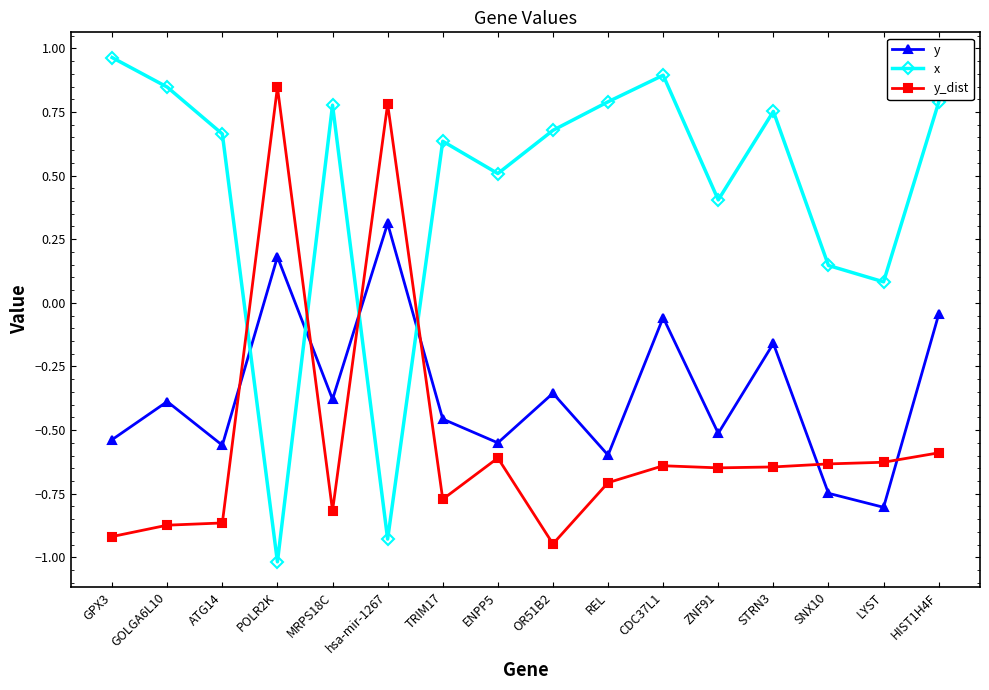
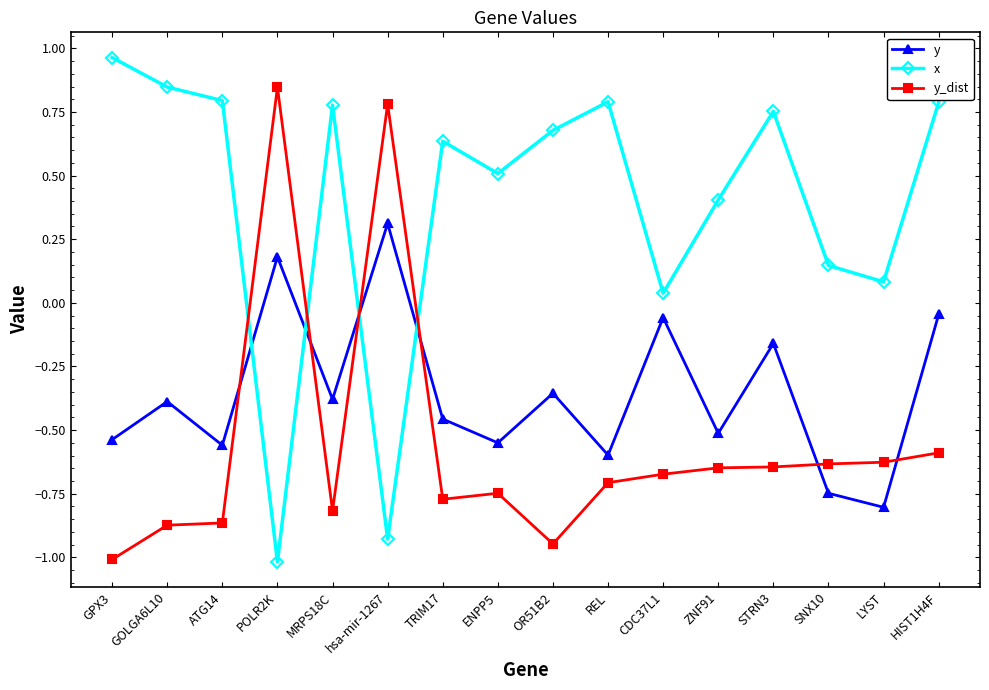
y_dist, GPX3: -0.92 -> -1.01
x, ATG14: 0.66 -> 0.79
y_dist, ENPP5: -0.61 -> -0.75
x, CDC37L1: 0.89 -> 0.04
y_dist, CDC37L1: -0.64 -> -0.67
